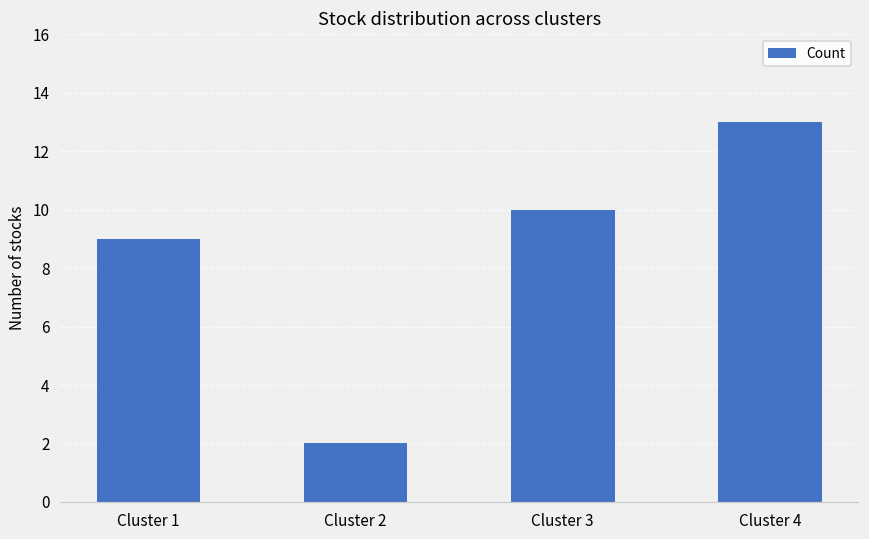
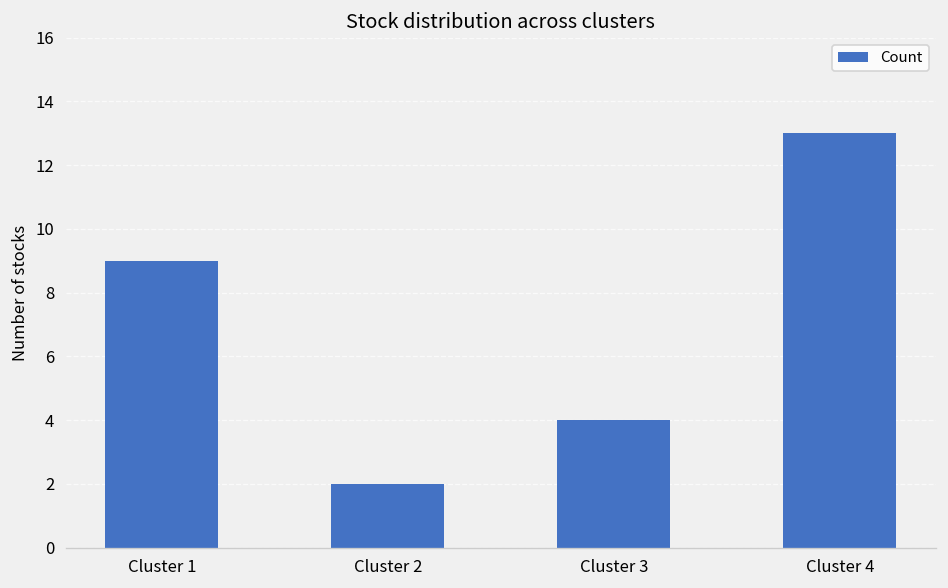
Cluster 3: 10 -> 4
